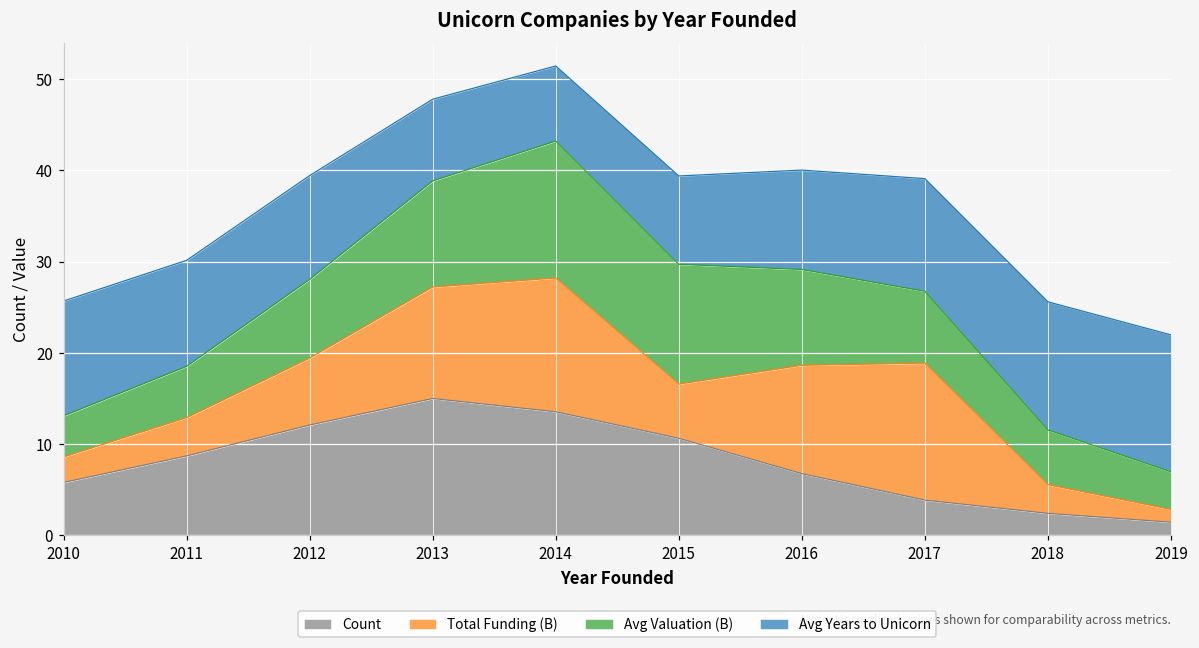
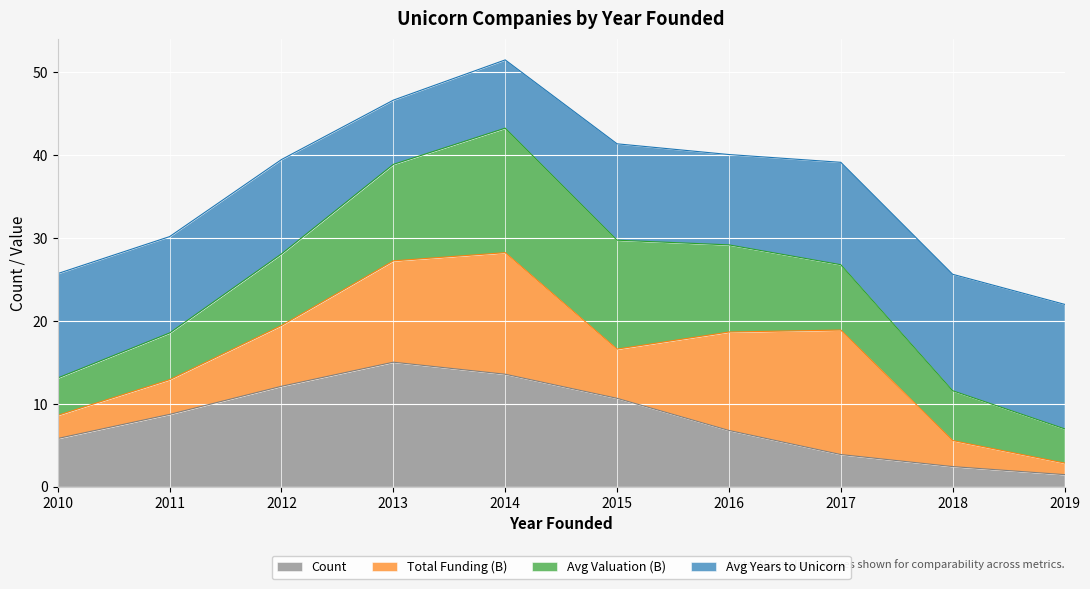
Avg Years to Unicorn, 2013: 9 -> 8
Avg Years to Unicorn, 2015: 10 -> 12
